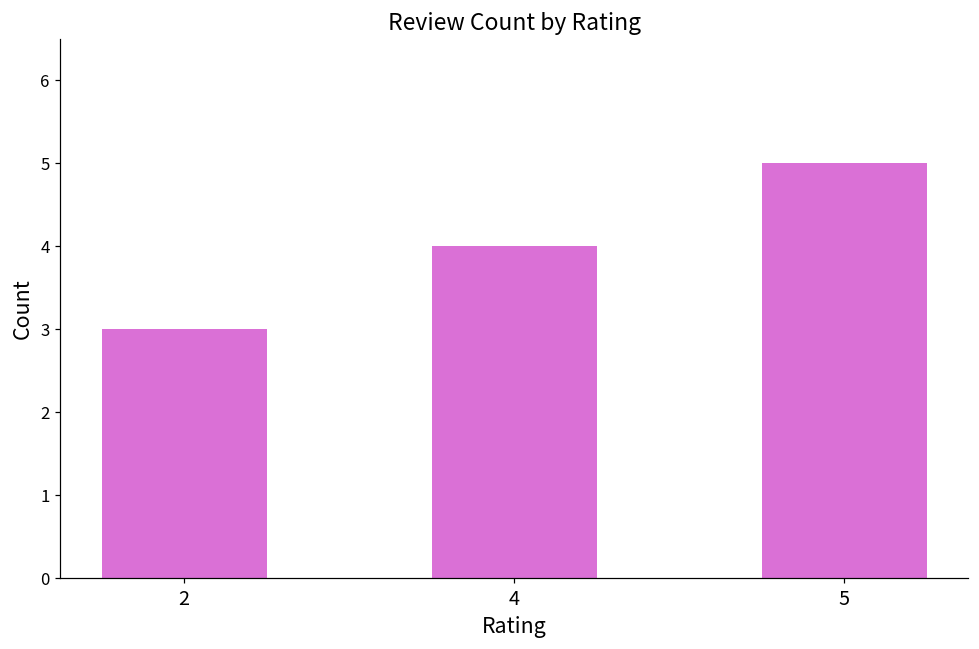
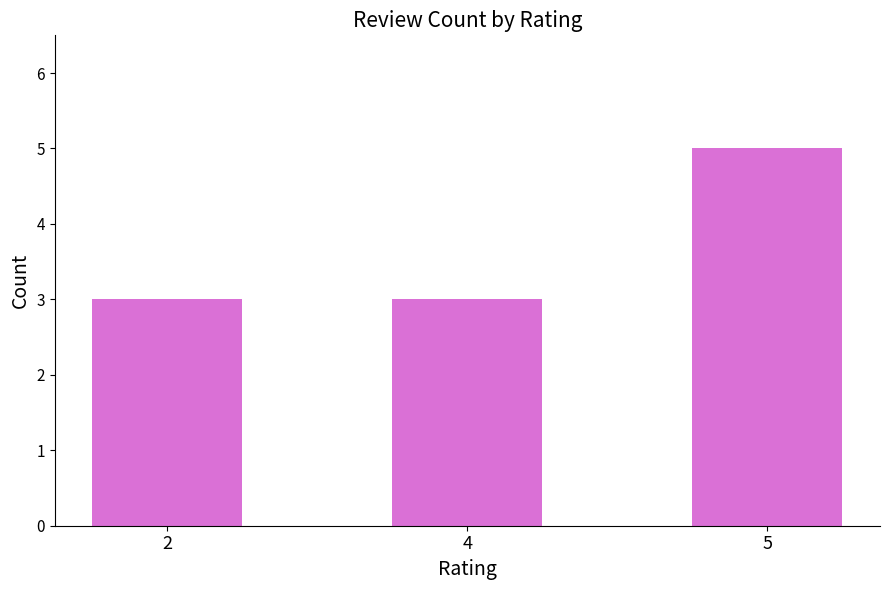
4: 4 -> 3
